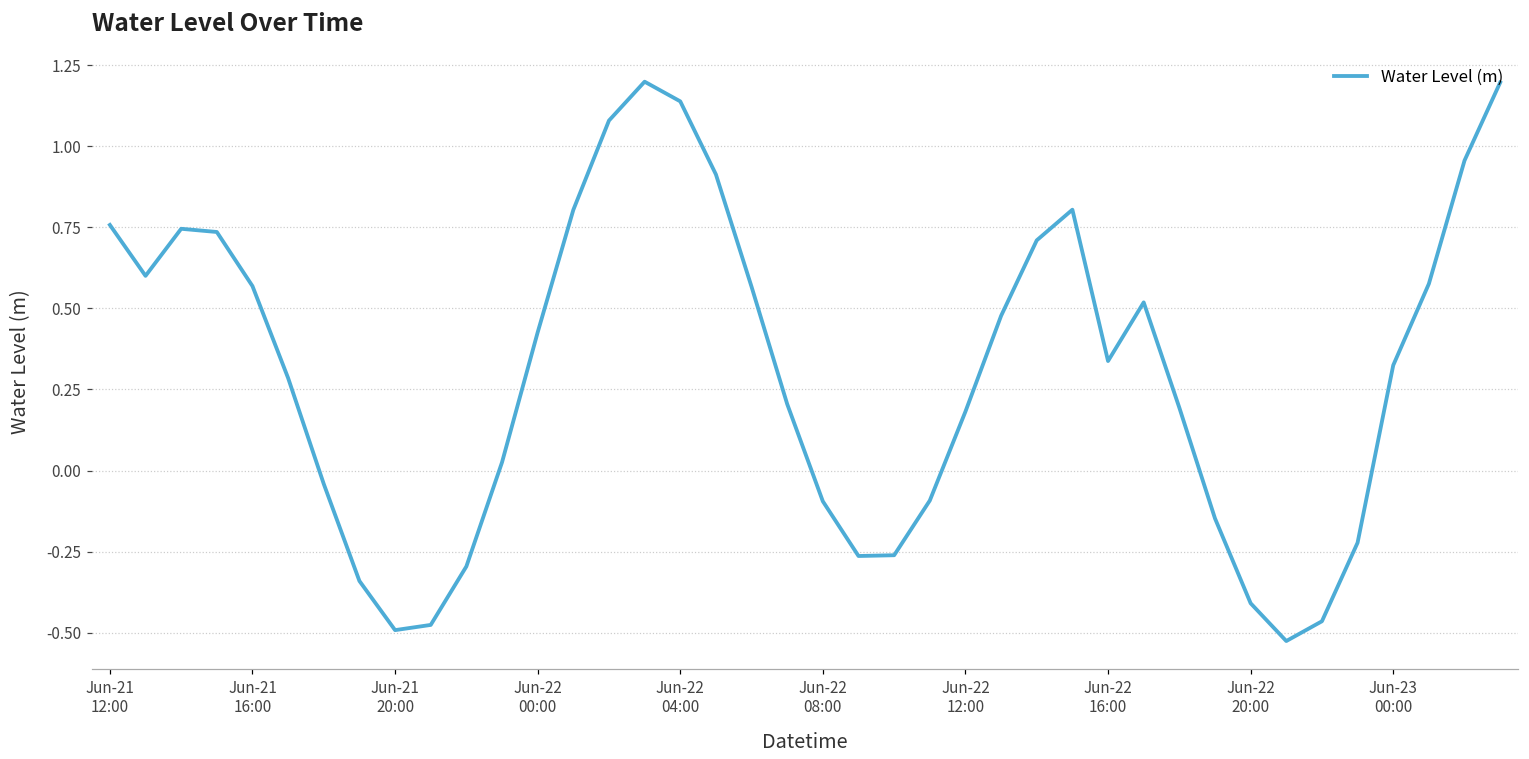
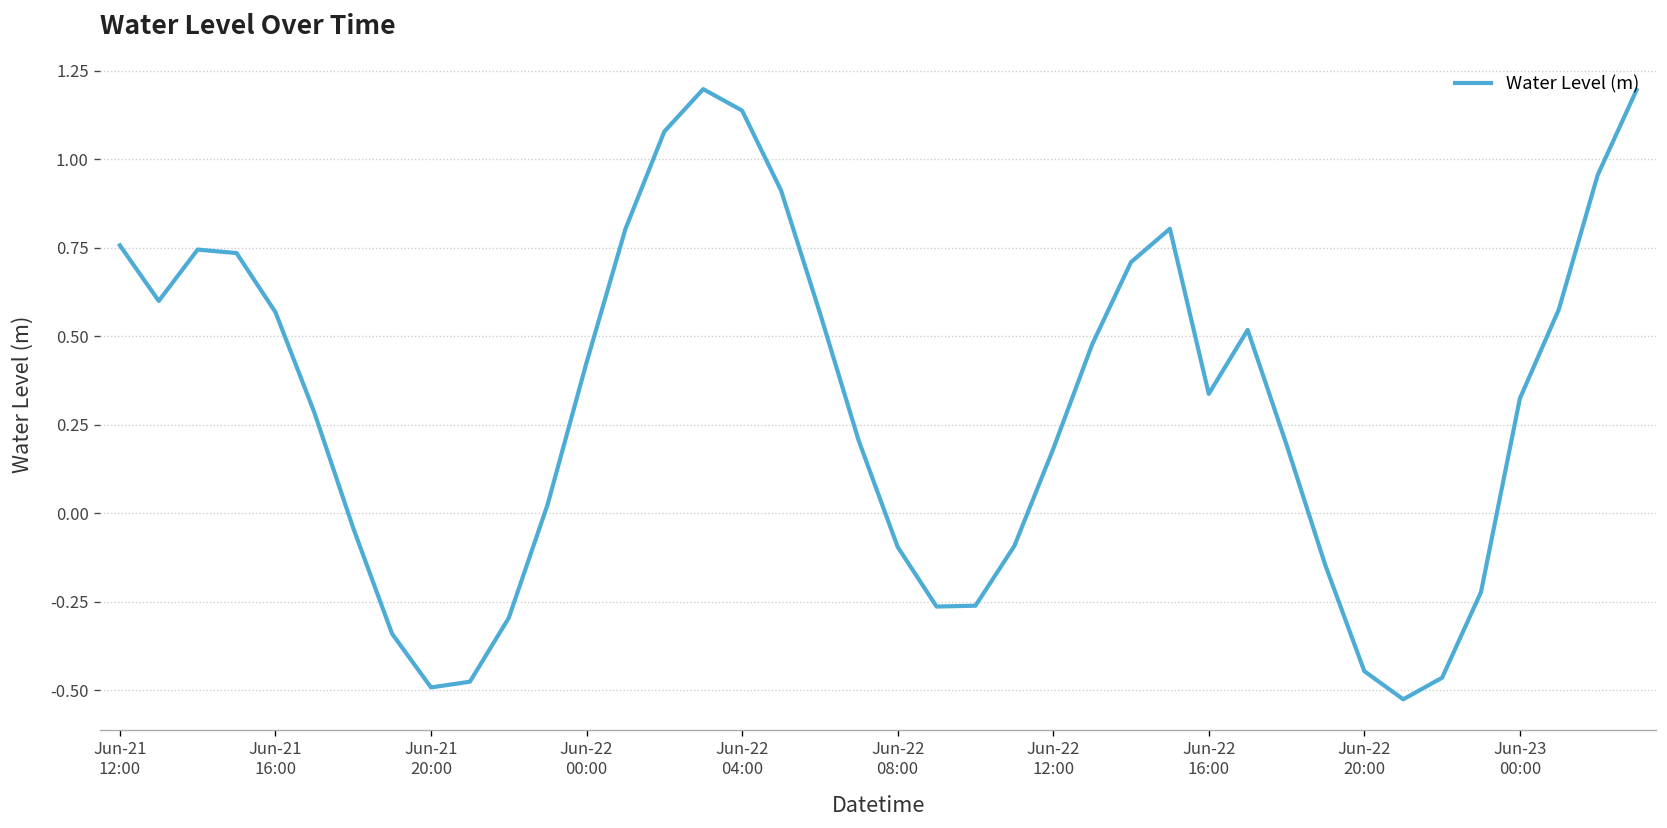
Jun-22 20:00: -0.41 -> -0.45
